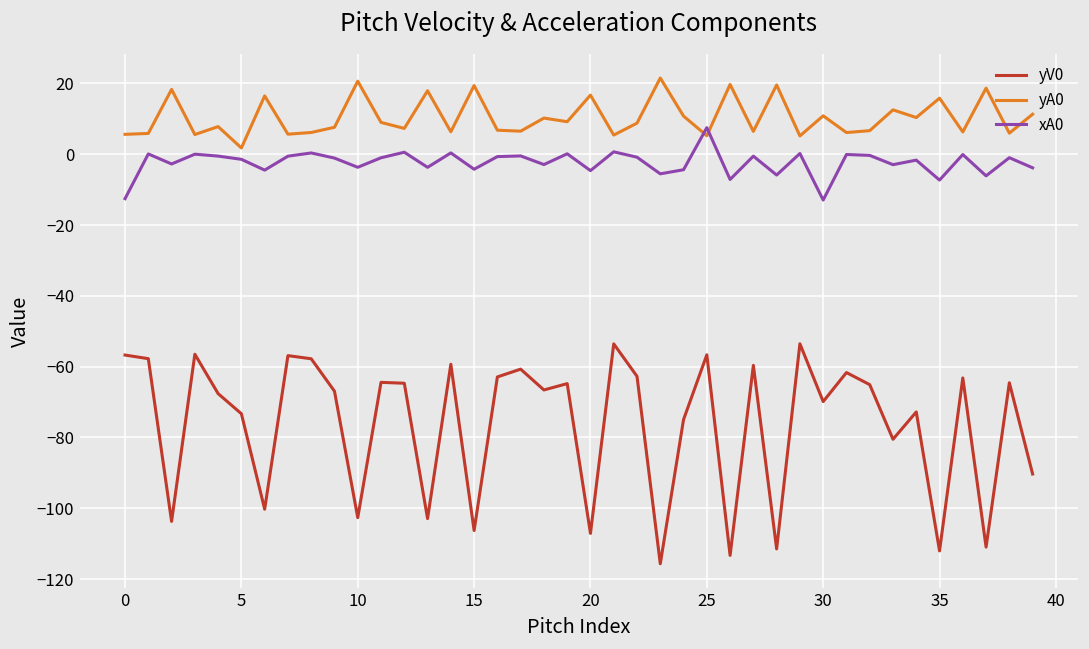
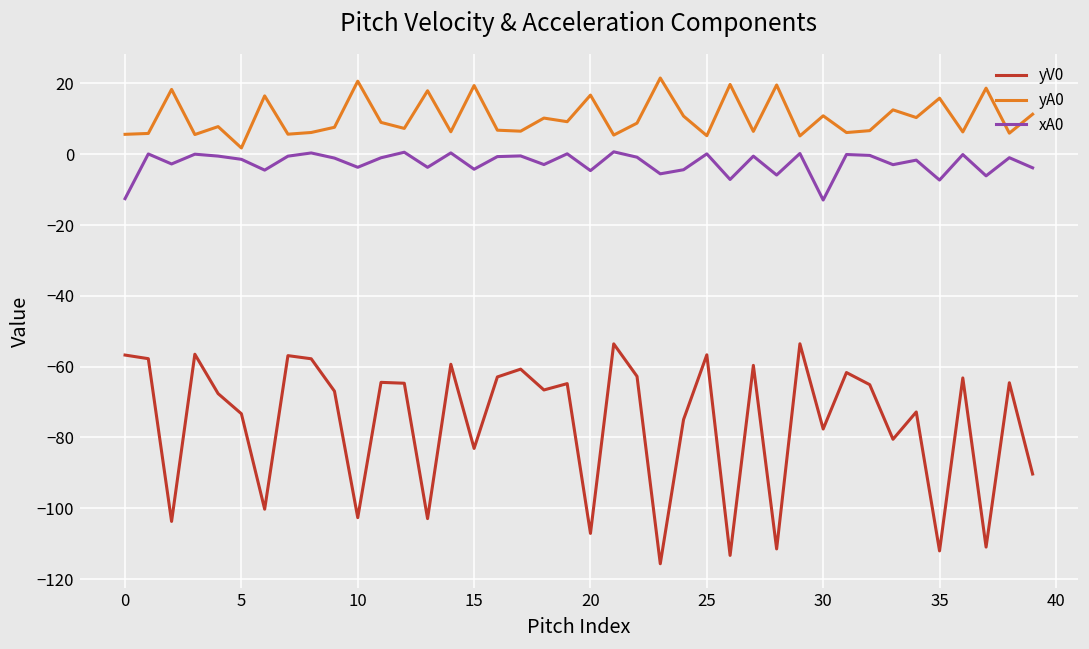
yV0, 15: -106 -> -83
xA0, 25: 8 -> 0
yV0, 30: -70 -> -78
